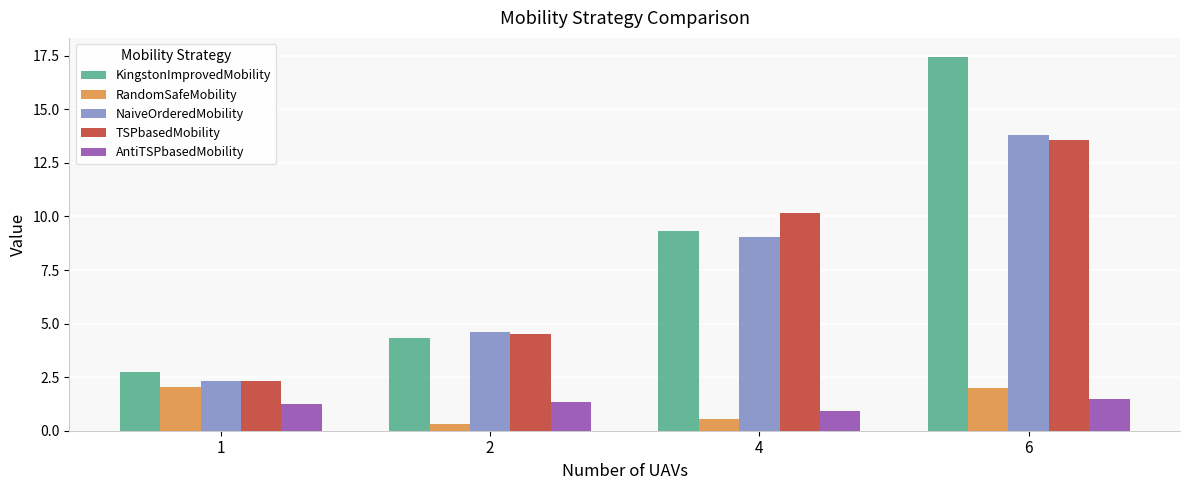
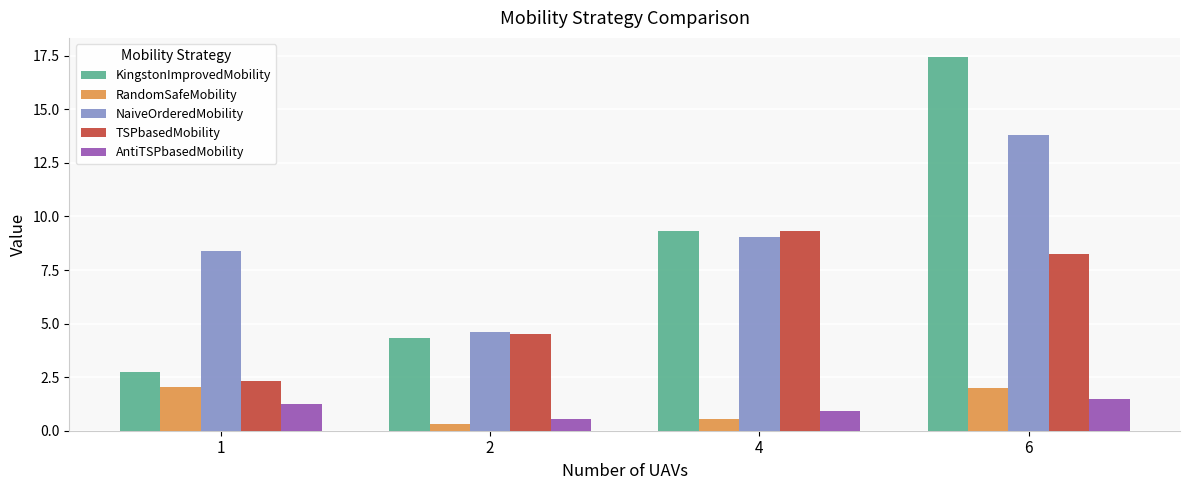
NaiveOrderedMobility, 1: 2.3 -> 8.4
AntiTSPbasedMobility, 2: 1.3 -> 0.5
TSPbasedMobility, 4: 10.2 -> 9.3
TSPbasedMobility, 6: 13.6 -> 8.3
